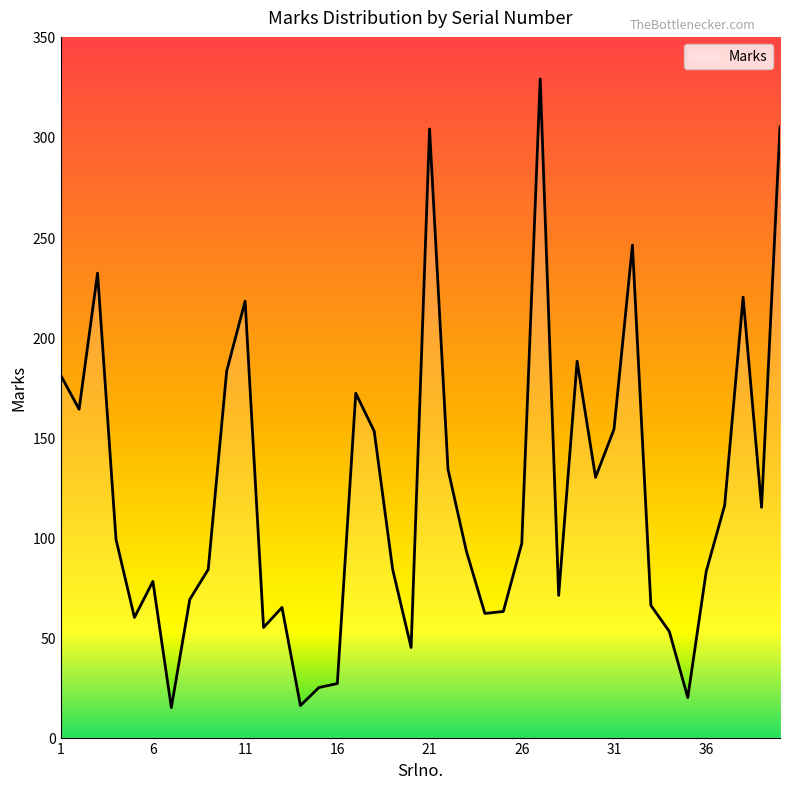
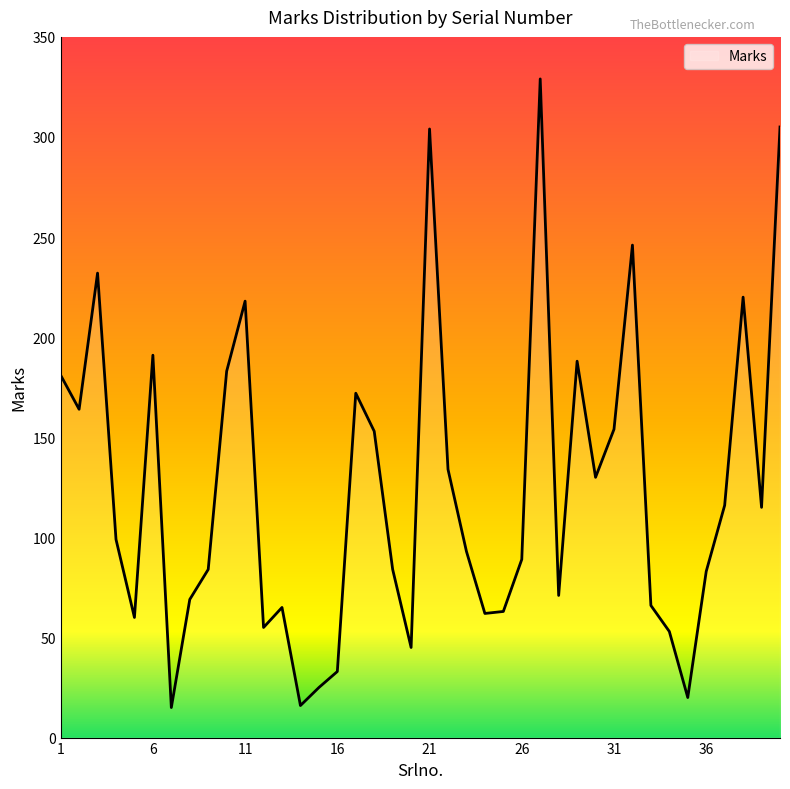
6: 78 -> 191
16: 27 -> 33
26: 97 -> 89
